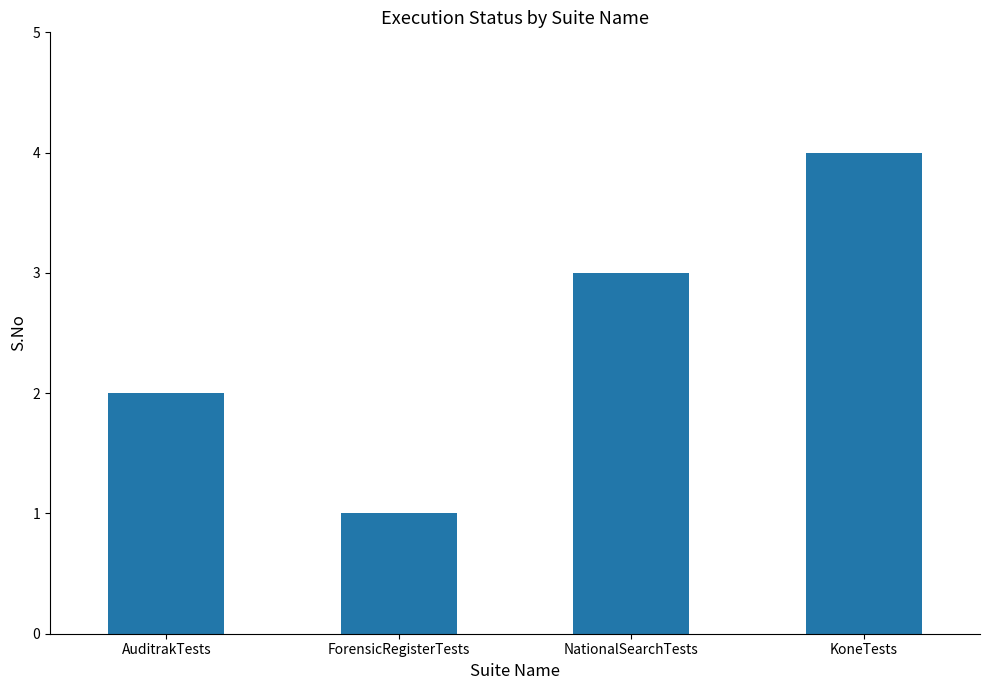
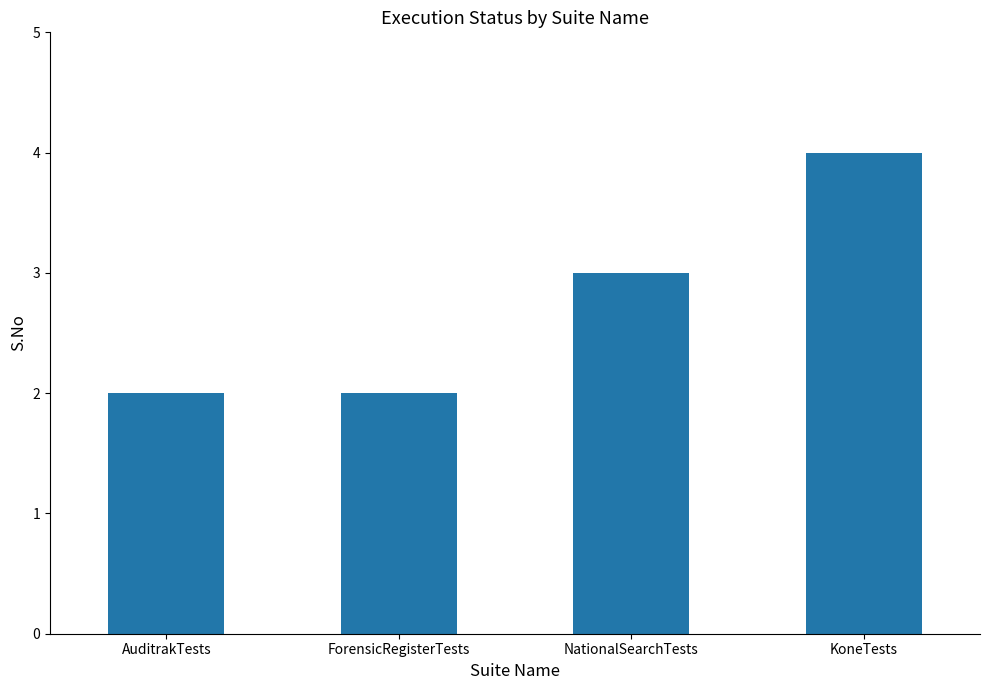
ForensicRegisterTests: 1 -> 2
